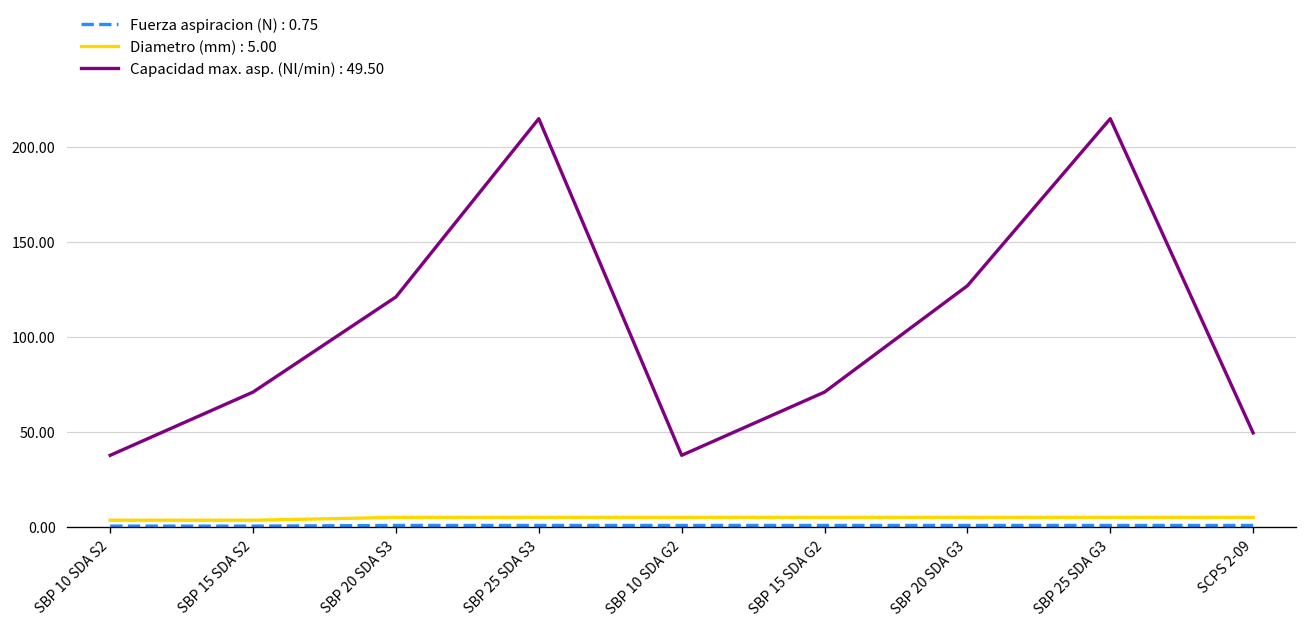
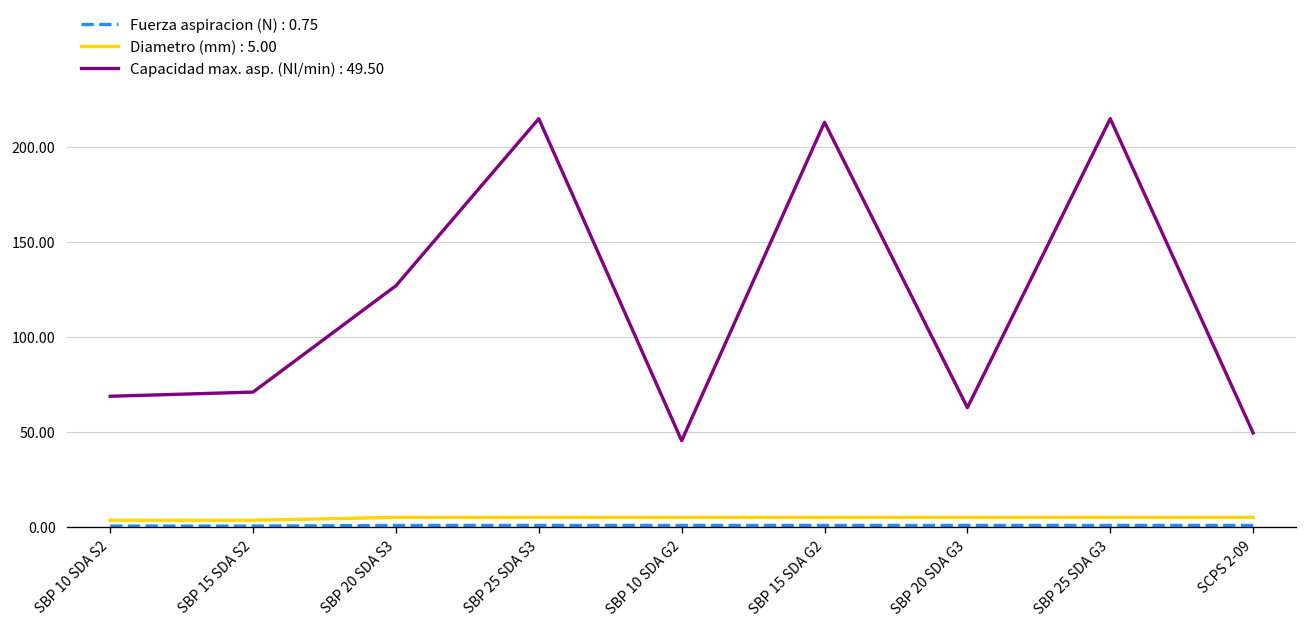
Capacidad max. asp. (Nl/min) : 49.50, SBP 10 SDA S2: 38 -> 69
Capacidad max. asp. (Nl/min) : 49.50, SBP 20 SDA S3: 121 -> 127
Capacidad max. asp. (Nl/min) : 49.50, SBP 10 SDA G2: 38 -> 45
Capacidad max. asp. (Nl/min) : 49.50, SBP 15 SDA G2: 71 -> 213
Capacidad max. asp. (Nl/min) : 49.50, SBP 20 SDA G3: 127 -> 63
